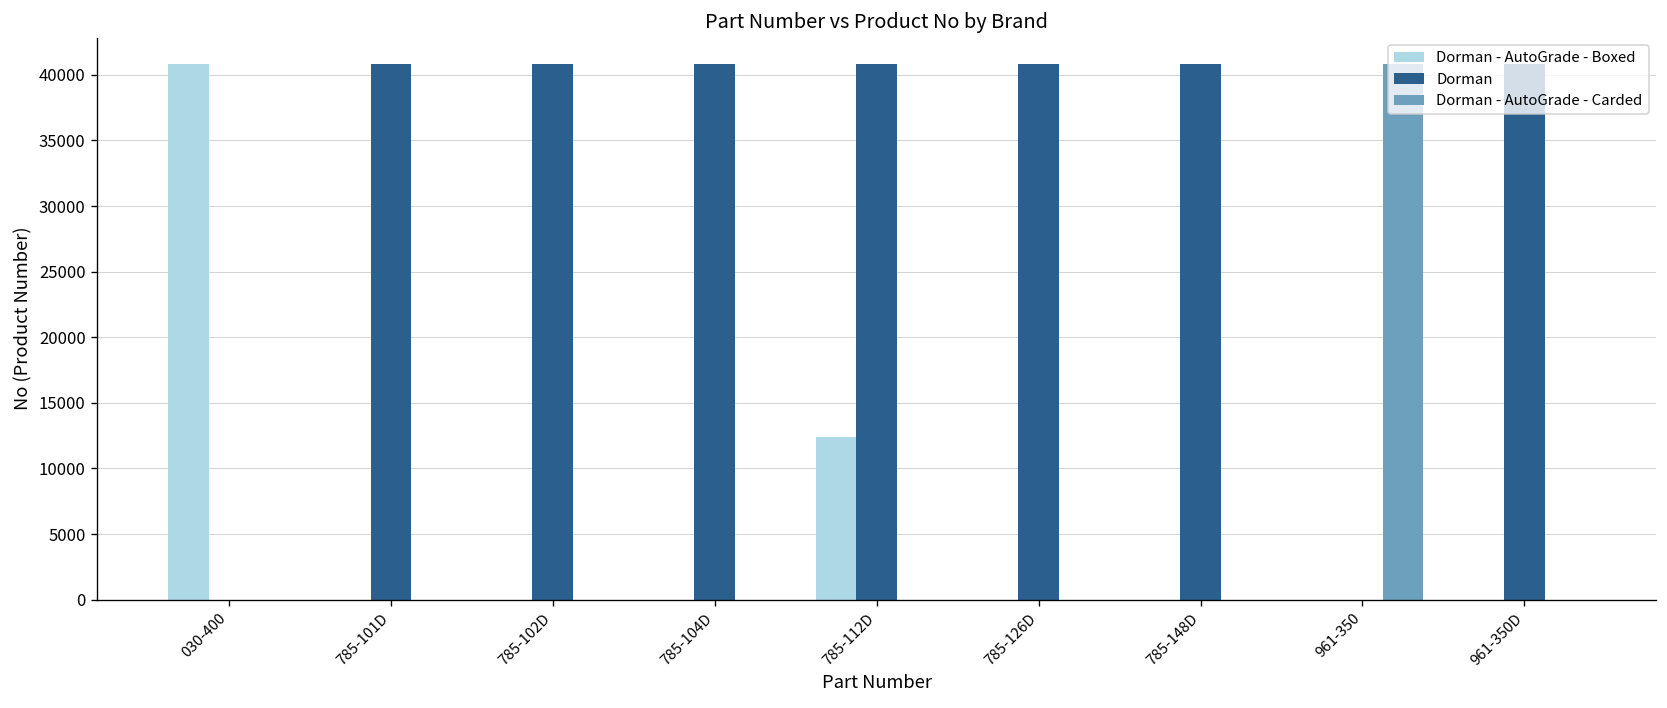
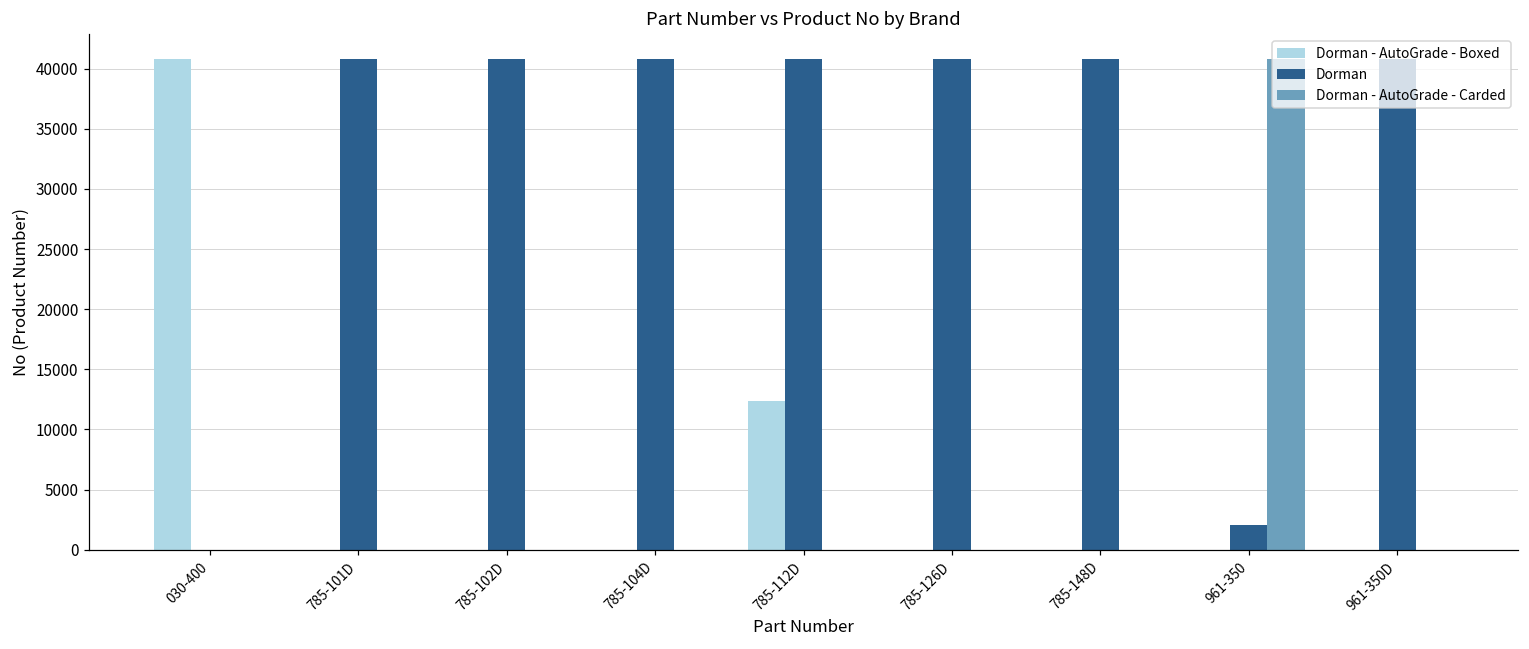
Dorman, 961-350: 0 -> 2000
